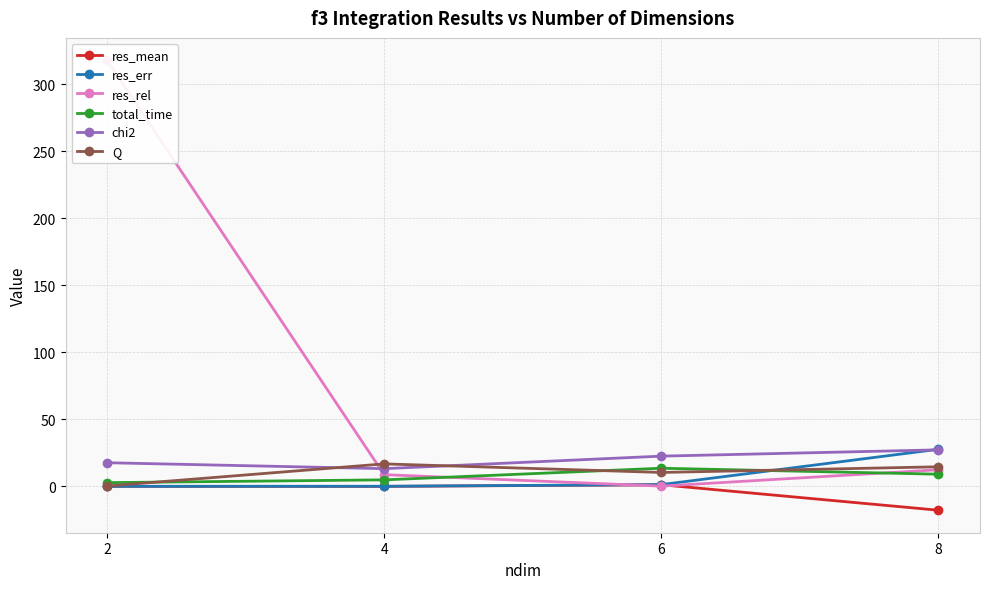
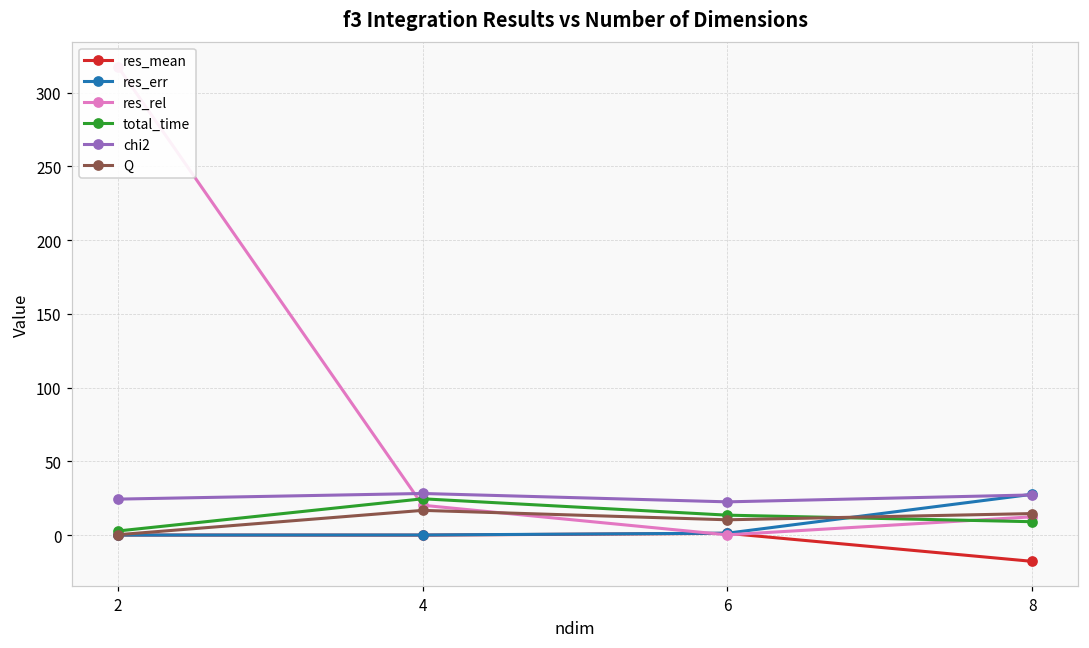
chi2, 2: 18 -> 24
res_rel, 4: 9 -> 20
total_time, 4: 5 -> 25
chi2, 4: 13 -> 28
